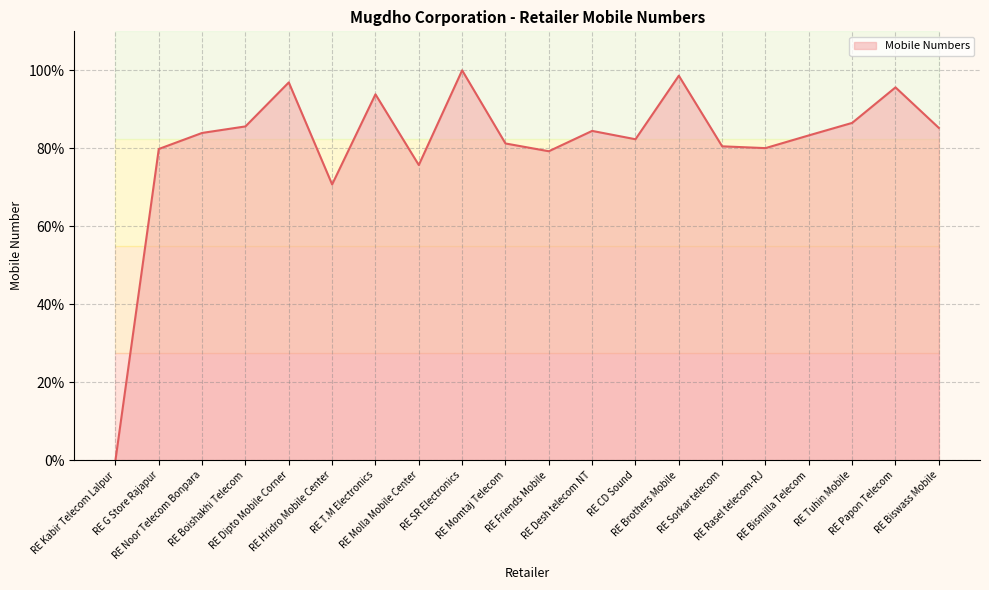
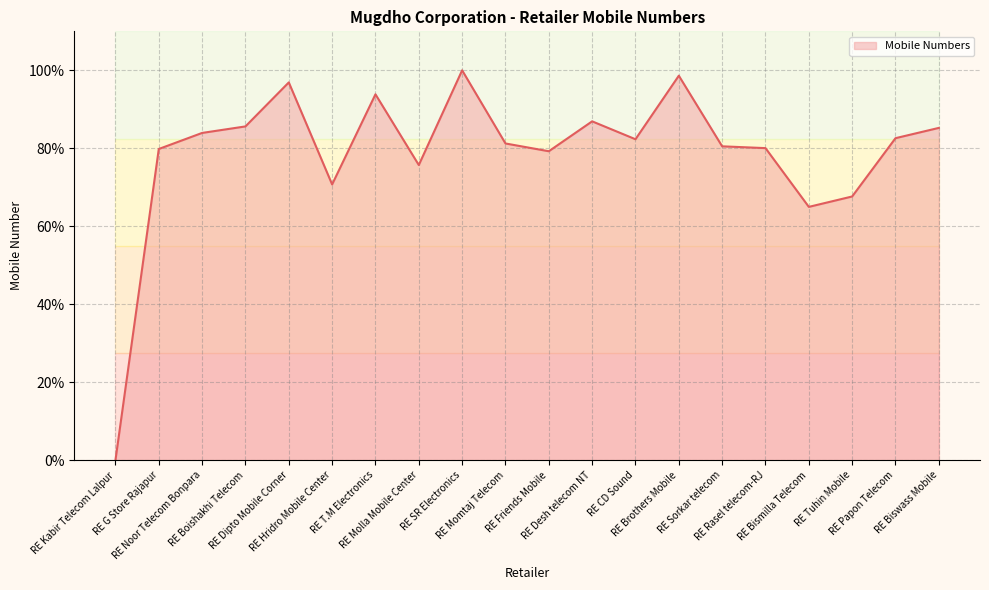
RE Desh telecom NT: 84% -> 87%
RE Bismilla Telecom: 83% -> 65%
RE Tuhin Mobile: 87% -> 68%
RE Papon Telecom: 96% -> 83%
